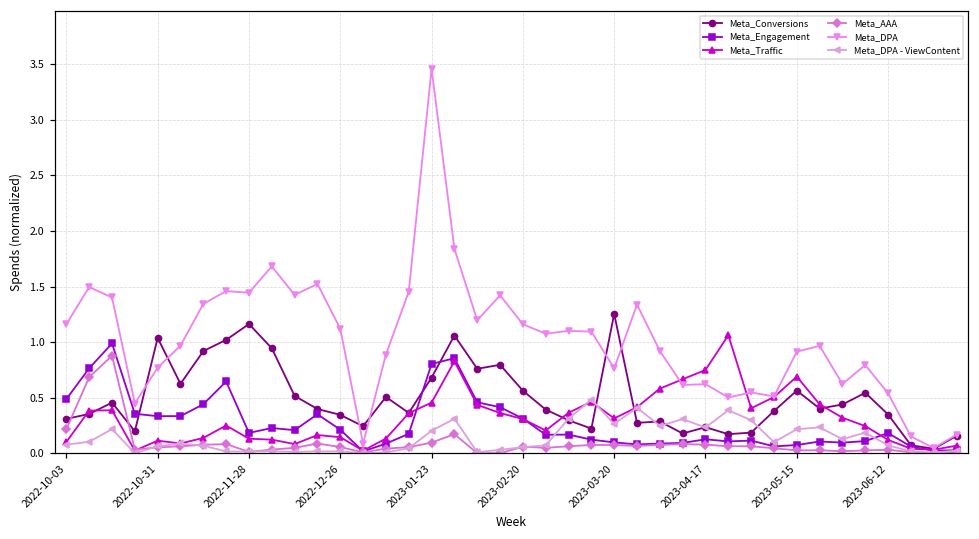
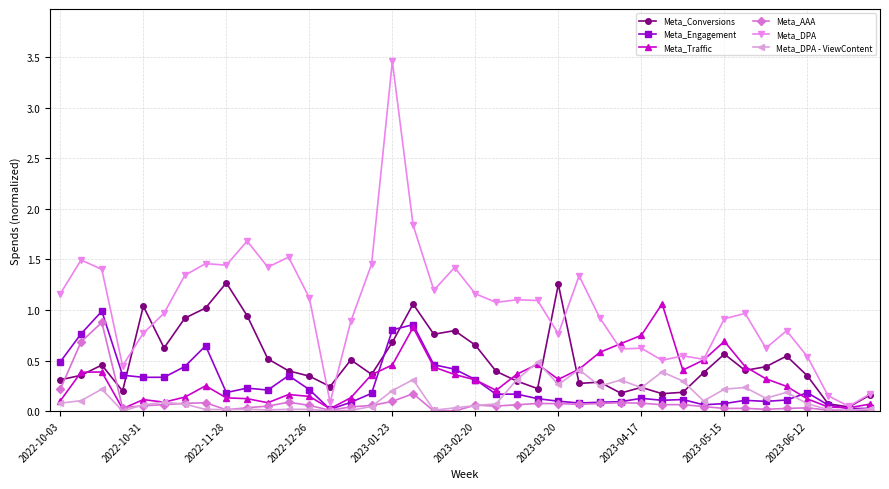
Meta_Conversions, 2022-11-28: 1.16 -> 1.27
Meta_Conversions, 2023-02-20: 0.56 -> 0.65
